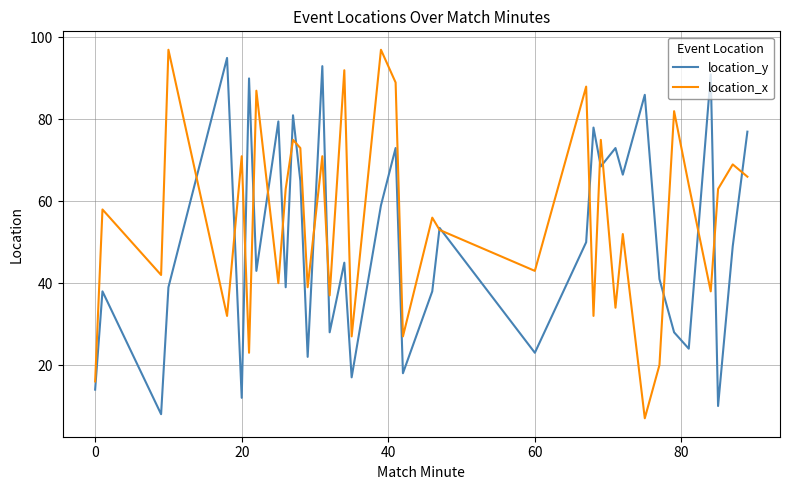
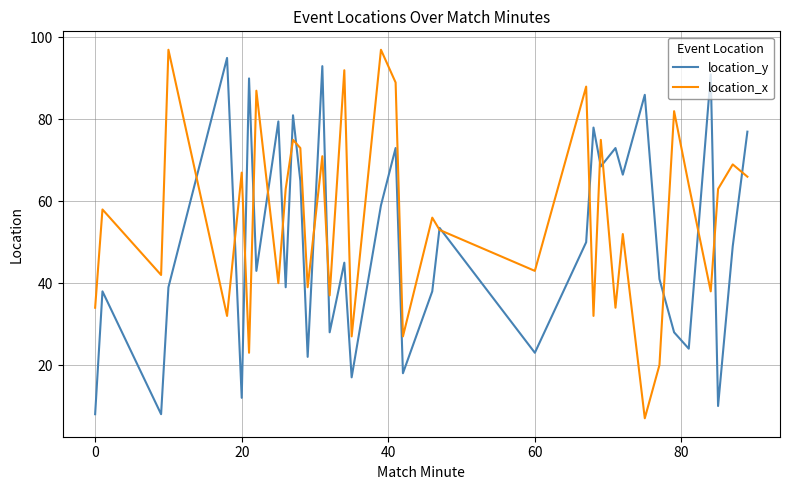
location_y, 0: 14 -> 8
location_x, 0: 16 -> 34
location_x, 20: 71 -> 67
